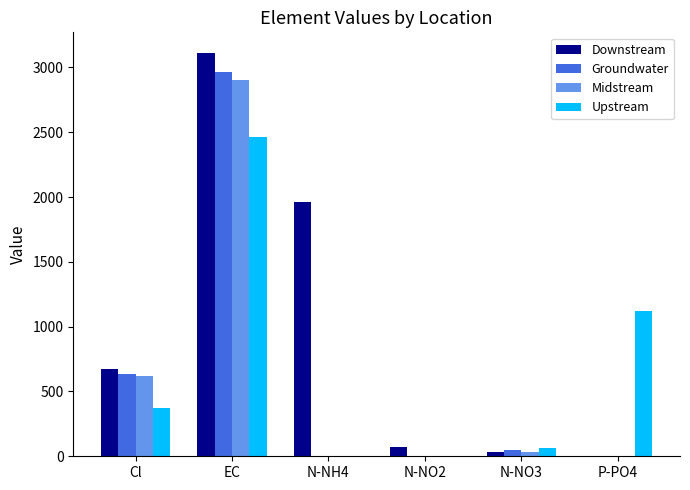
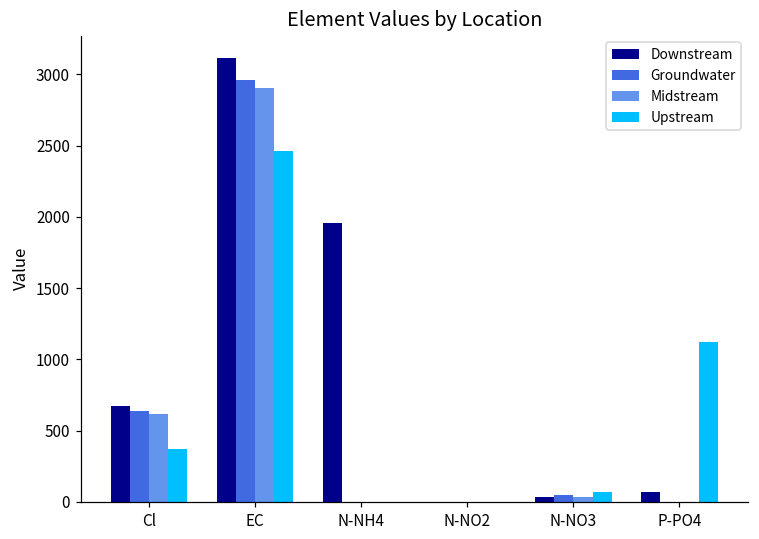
Downstream, N-NO2: 70 -> 0
Downstream, P-PO4: 0 -> 70
